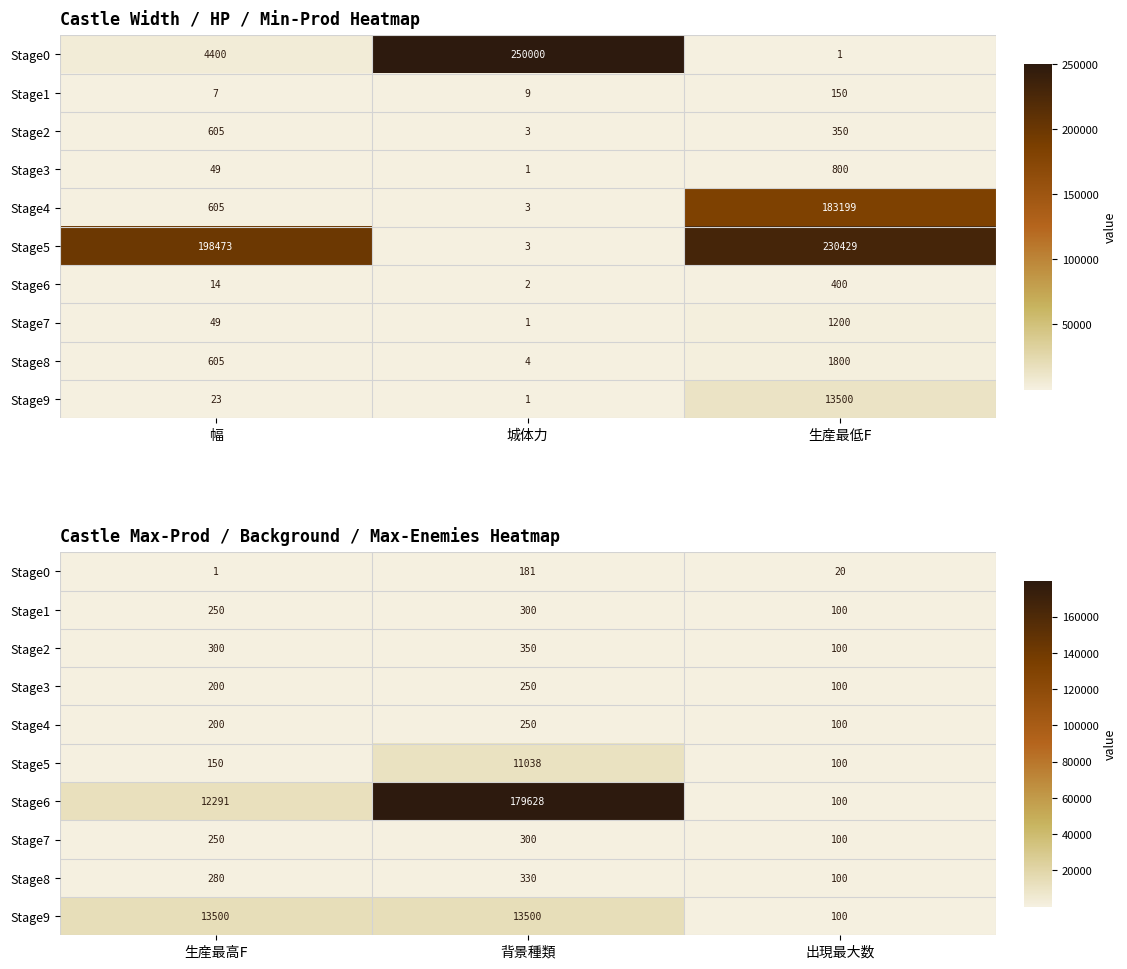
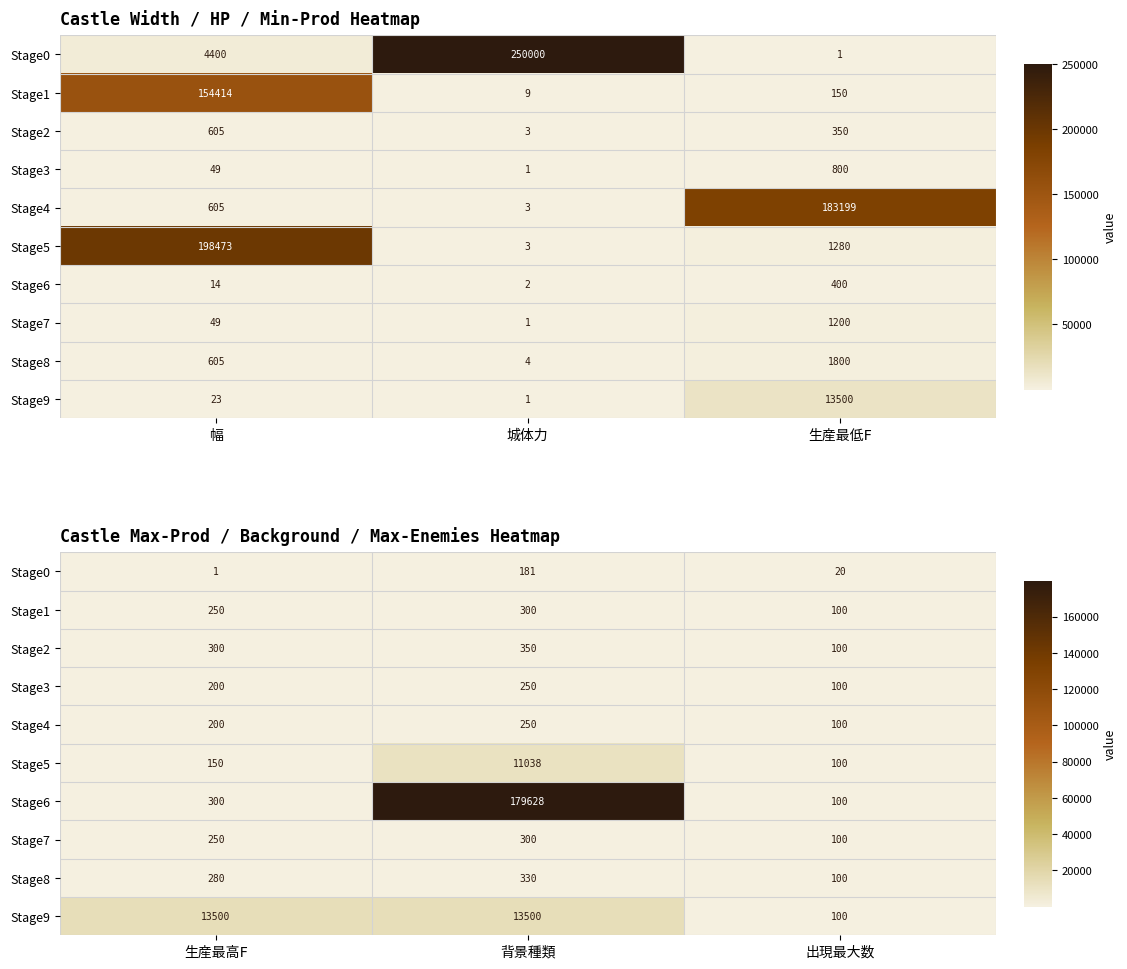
Castle Width / HP / Min-Prod Heatmap, Stage1, 幅: 7 -> 154414
Castle Width / HP / Min-Prod Heatmap, Stage5, 生産最低F: 230429 -> 1280
Castle Max-Prod / Background / Max-Enemies Heatmap, Stage6, 生産最高F: 12291 -> 300
